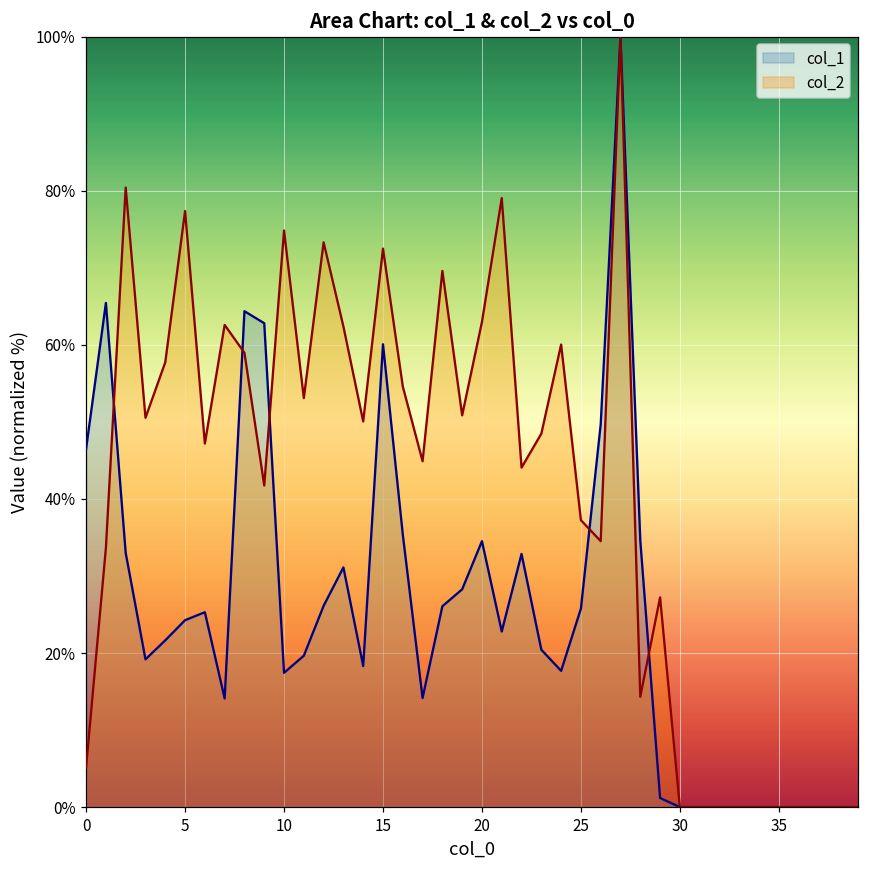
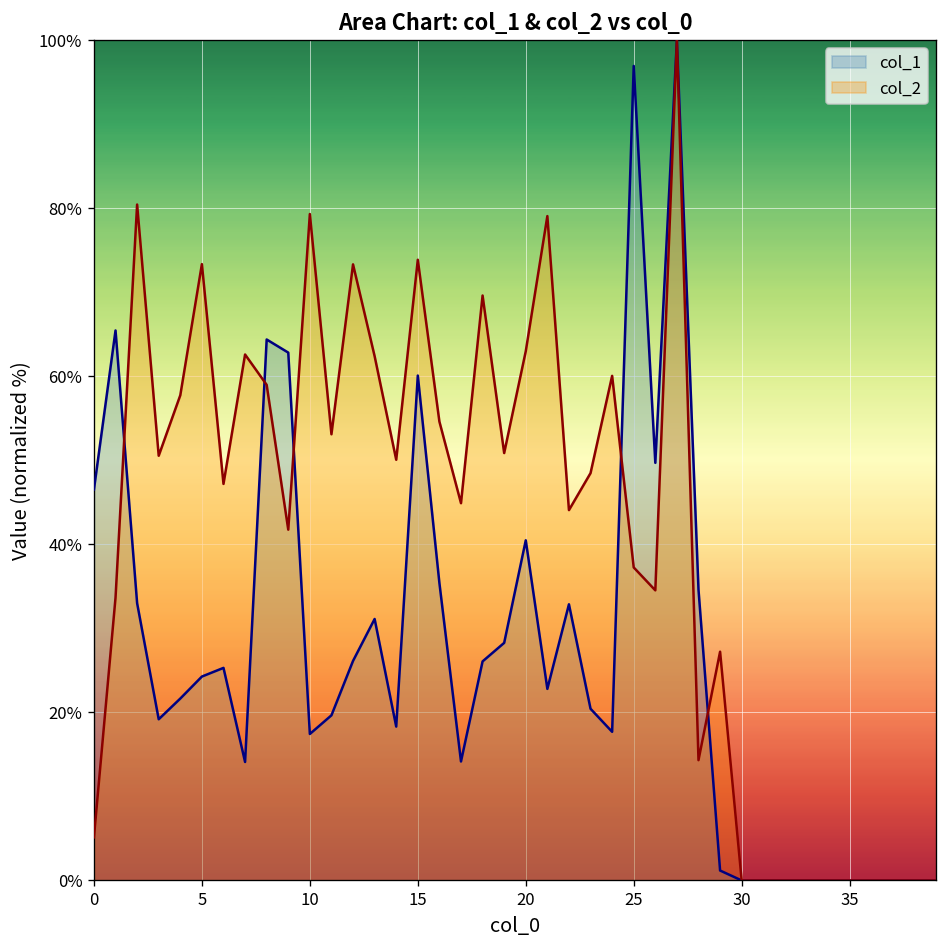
col_2, 5: 77% -> 73%
col_2, 10: 75% -> 79%
col_2, 15: 72% -> 74%
col_1, 20: 35% -> 40%
col_1, 25: 26% -> 97%
